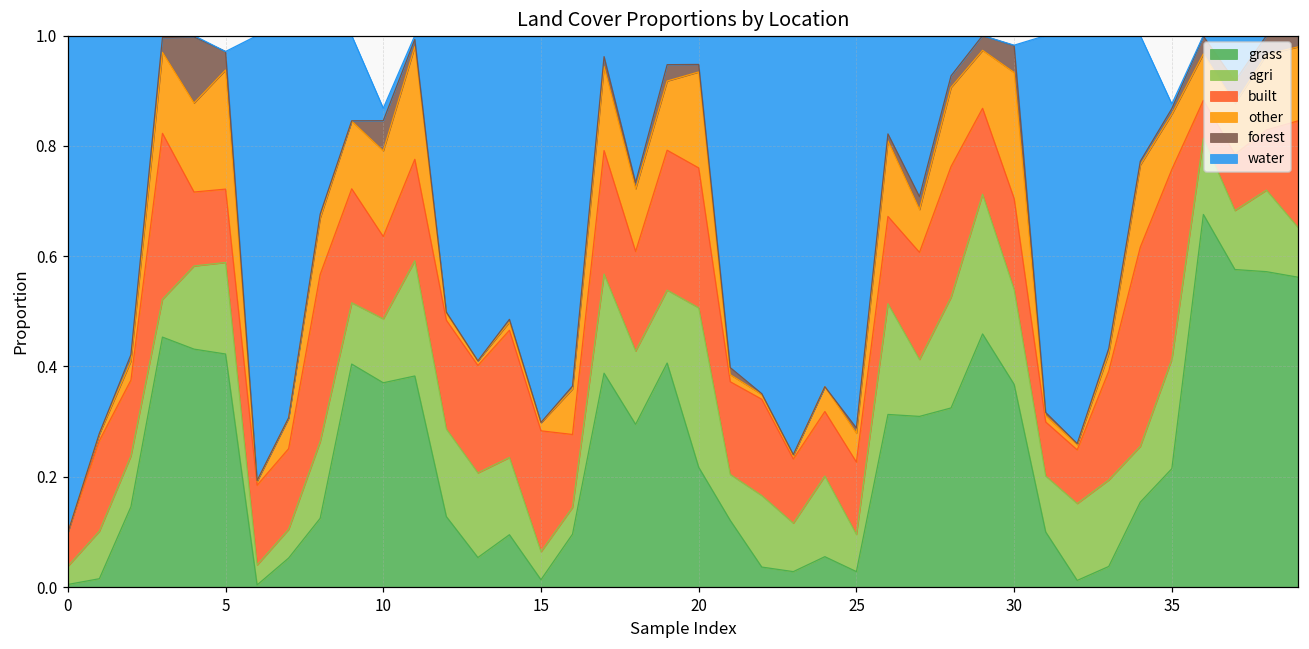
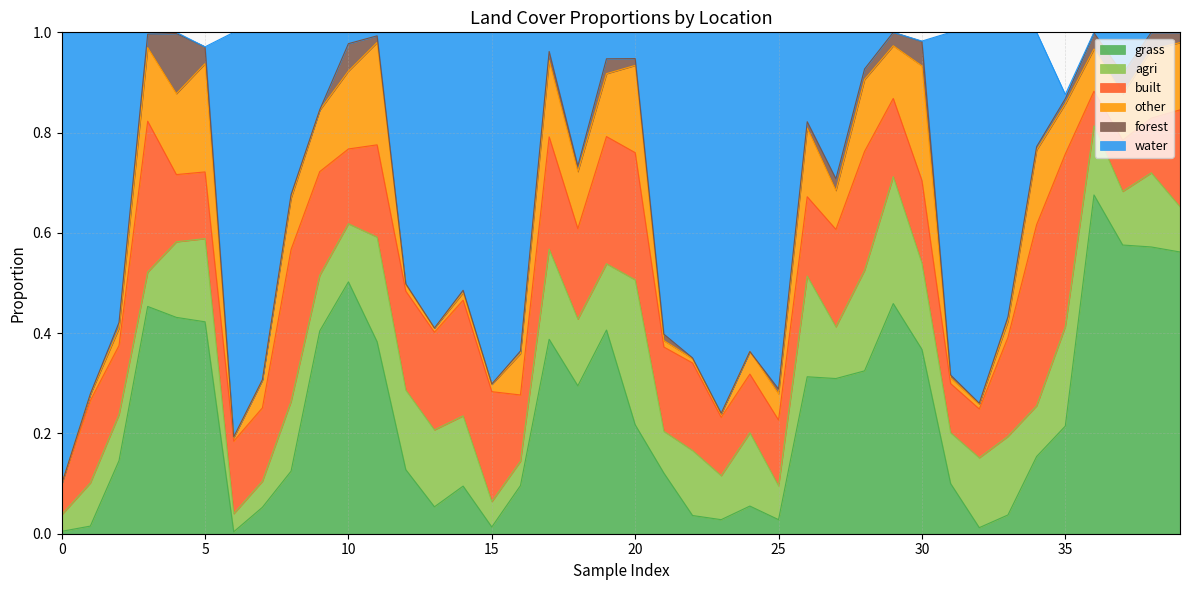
grass, 10: 0.37 -> 0.50
